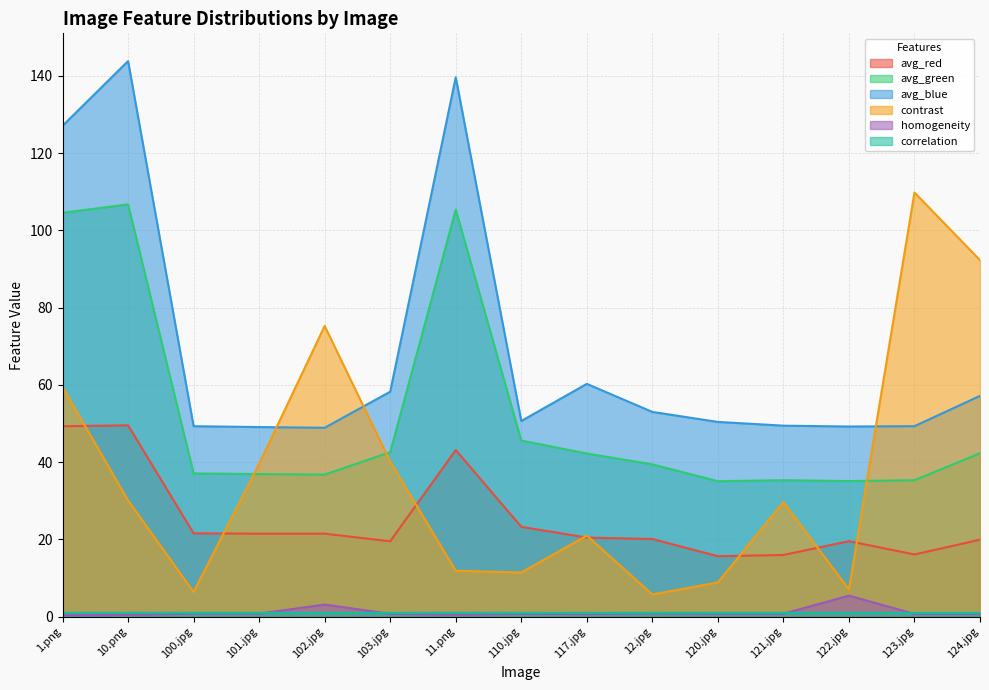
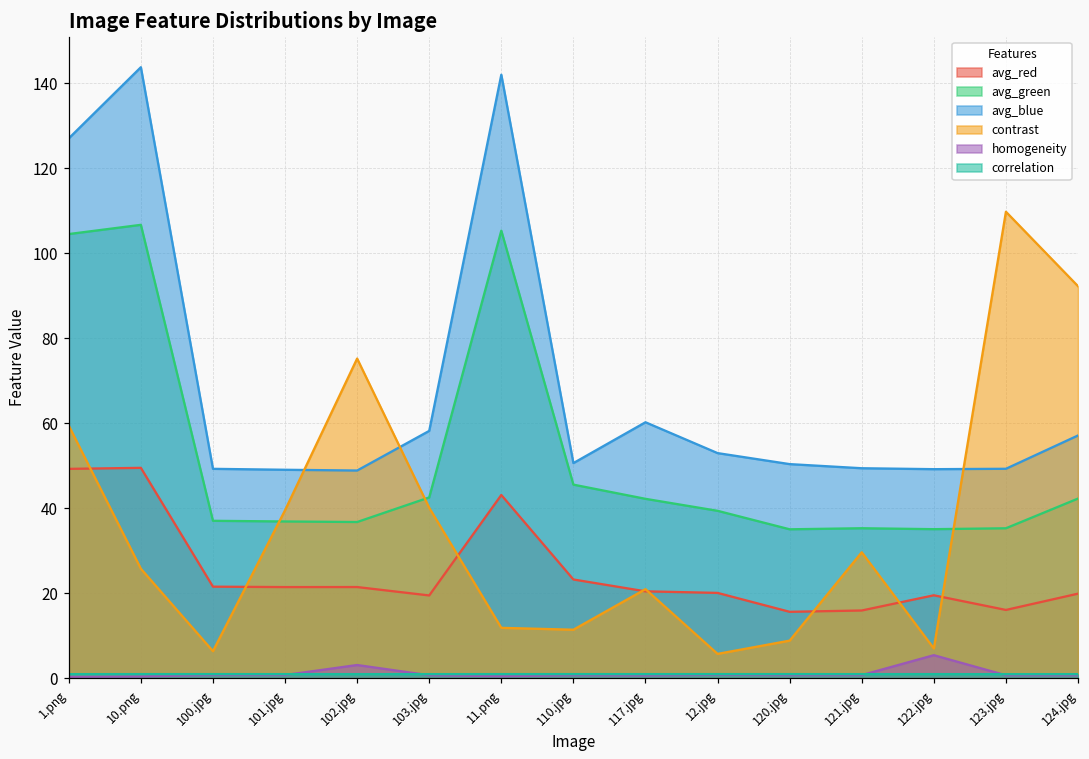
contrast, 10.png: 30 -> 26
avg_blue, 11.png: 140 -> 142
